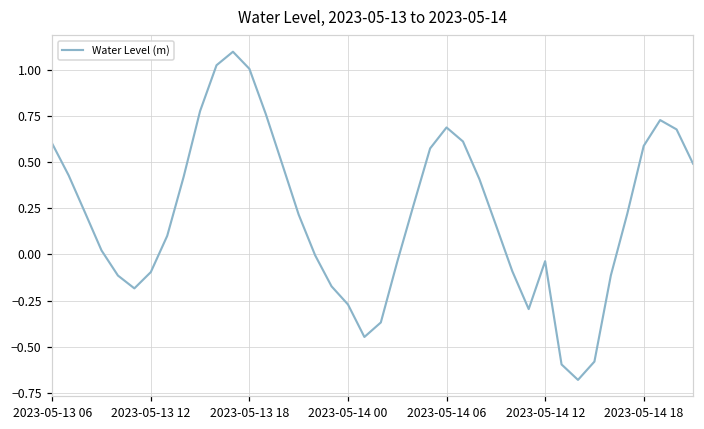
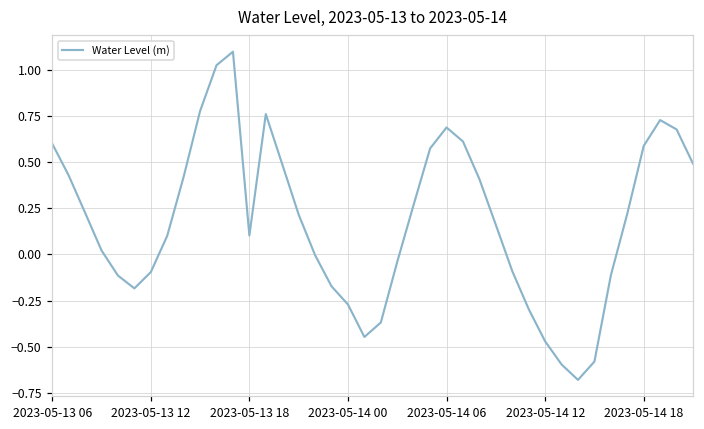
2023-05-13 18: 1.00 -> 0.10
2023-05-14 12: -0.04 -> -0.47
